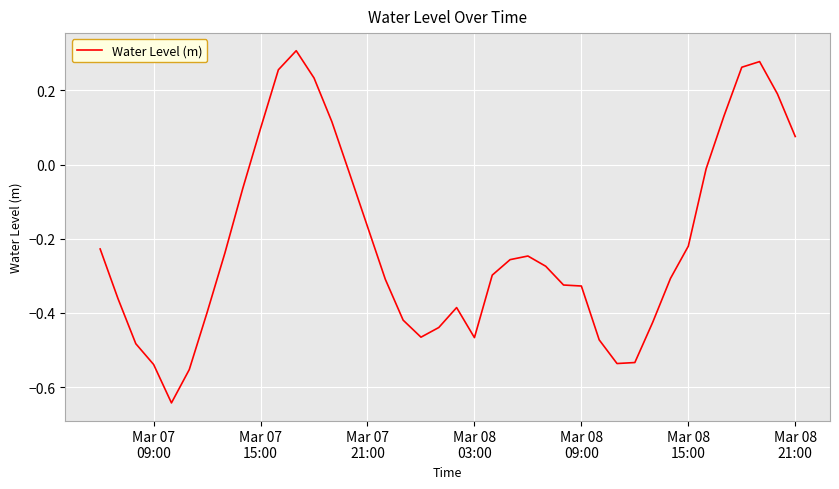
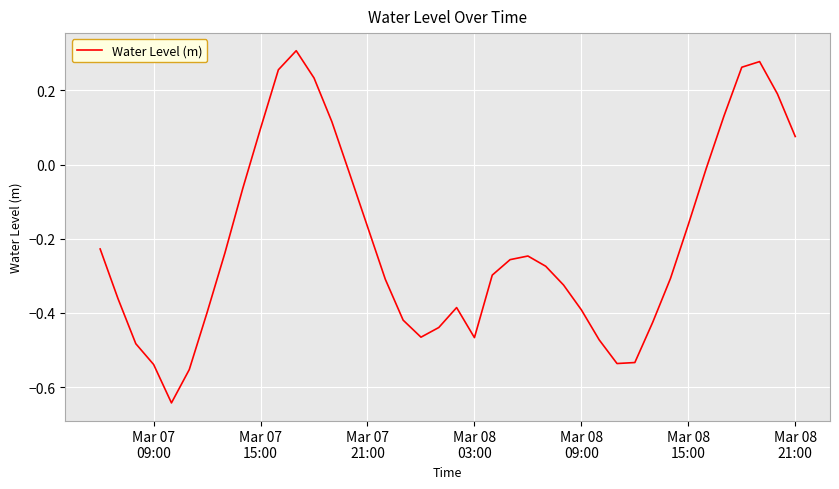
Mar 08 09:00: -0.33 -> -0.39
Mar 08 15:00: -0.22 -> -0.16
